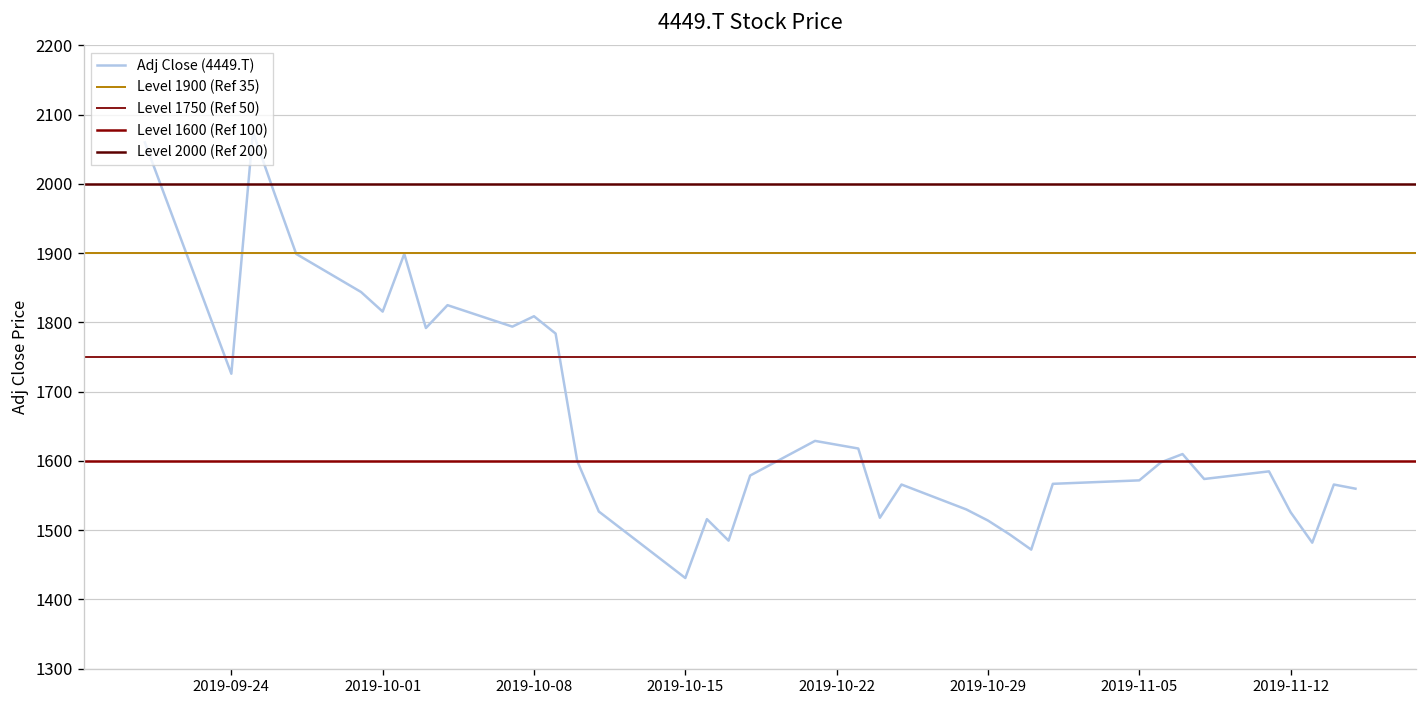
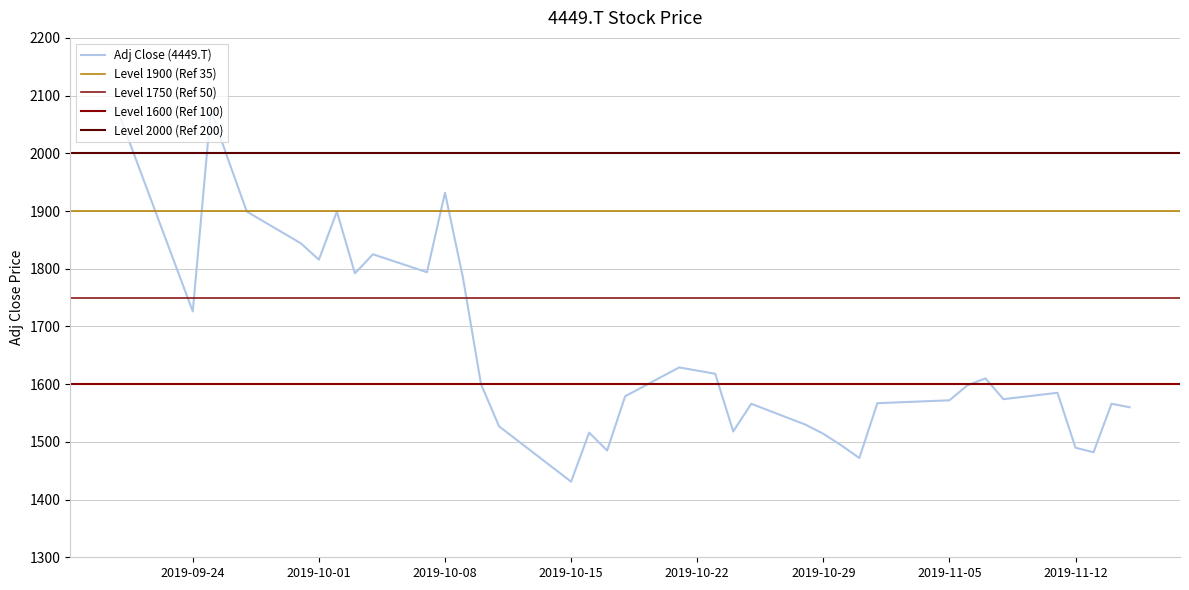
2019-10-08: 1810 -> 1930
2019-11-12: 1530 -> 1490
